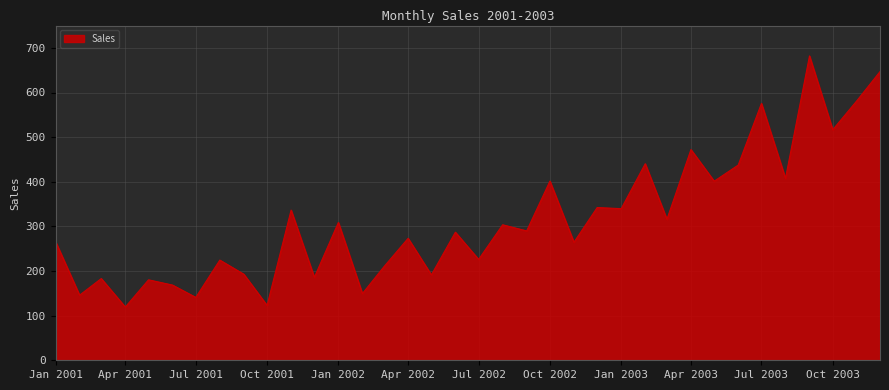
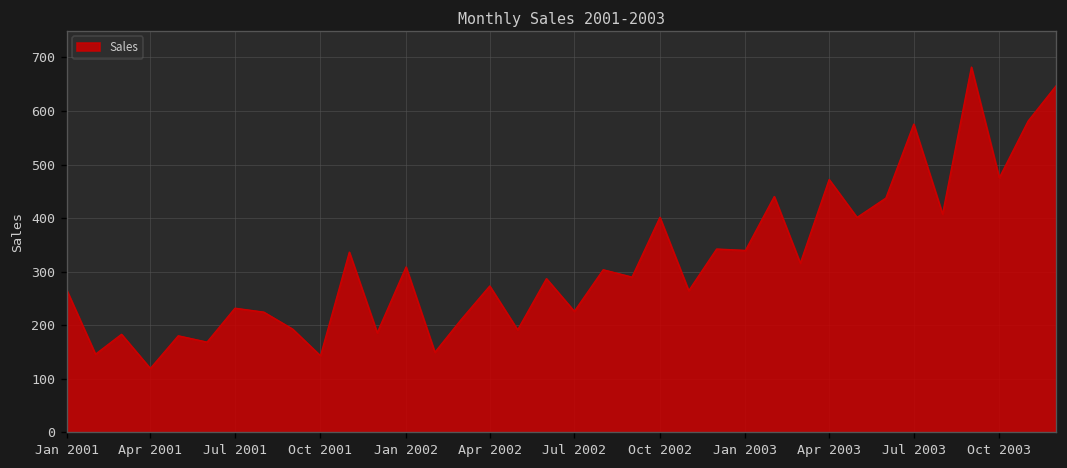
Jul 2001: 140 -> 230
Oct 2001: 120 -> 140
Oct 2003: 520 -> 480
